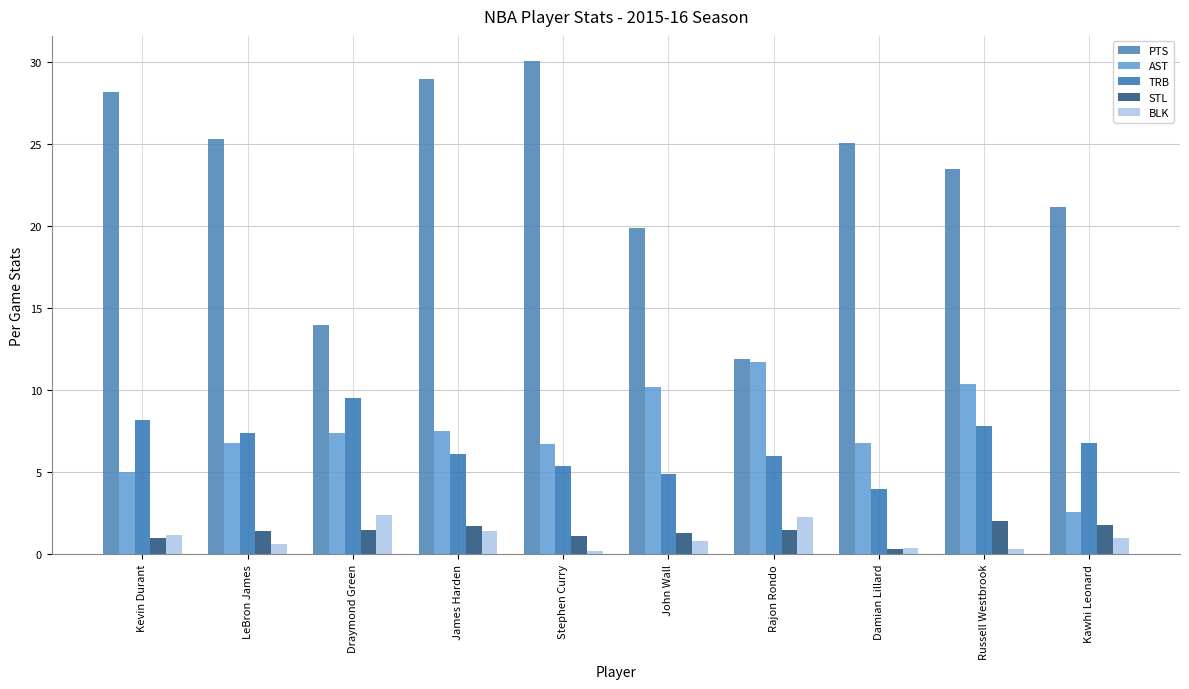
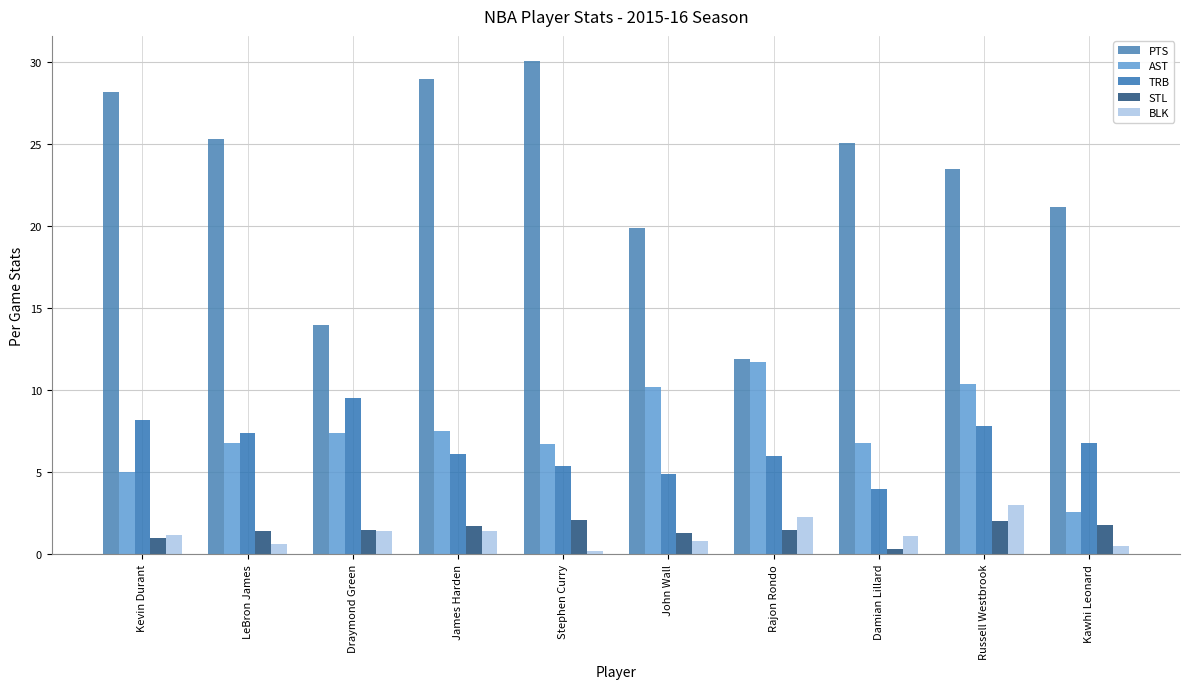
BLK, Draymond Green: 2.4 -> 1.4
STL, Stephen Curry: 1.1 -> 2.1
BLK, Damian Lillard: 0.4 -> 1.1
BLK, Russell Westbrook: 0.3 -> 3.0
BLK, Kawhi Leonard: 1.0 -> 0.5
